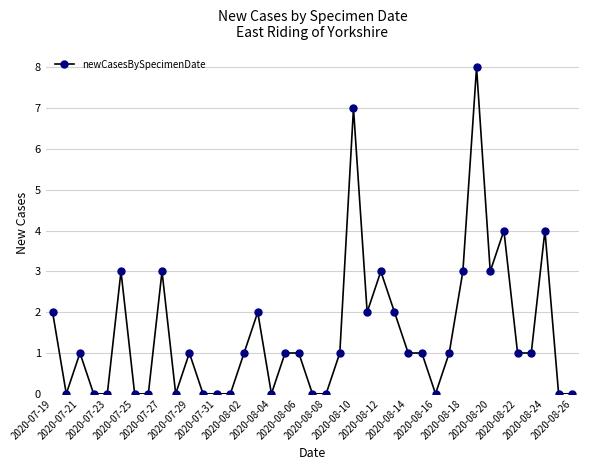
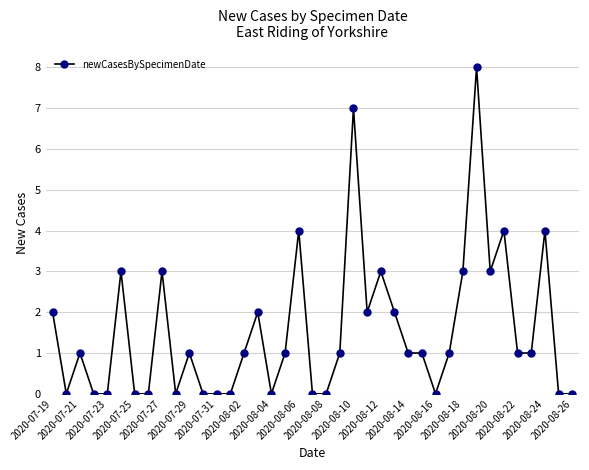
2020-08-06: 1 -> 4
